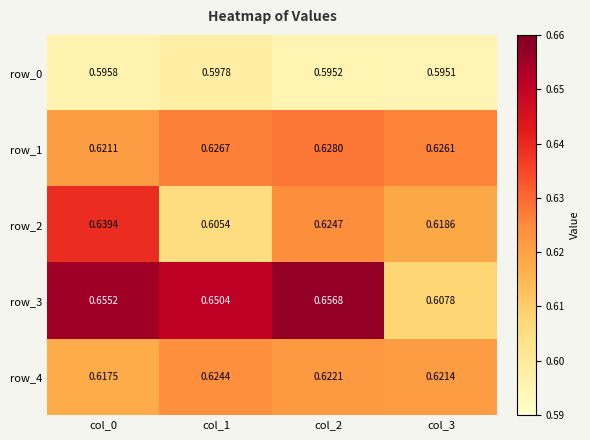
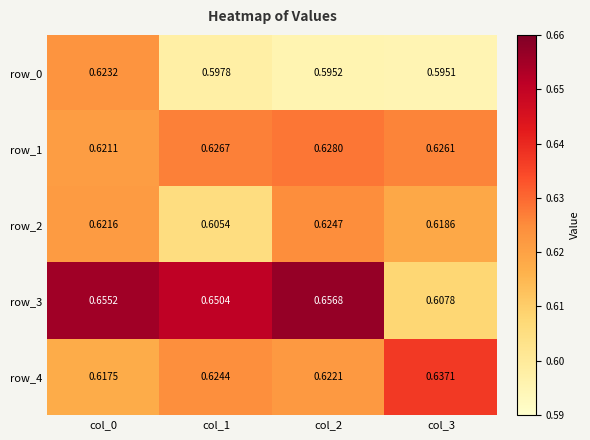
row_0, col_0: 0.5958 -> 0.6232
row_2, col_0: 0.6394 -> 0.6216
row_4, col_3: 0.6214 -> 0.6371
